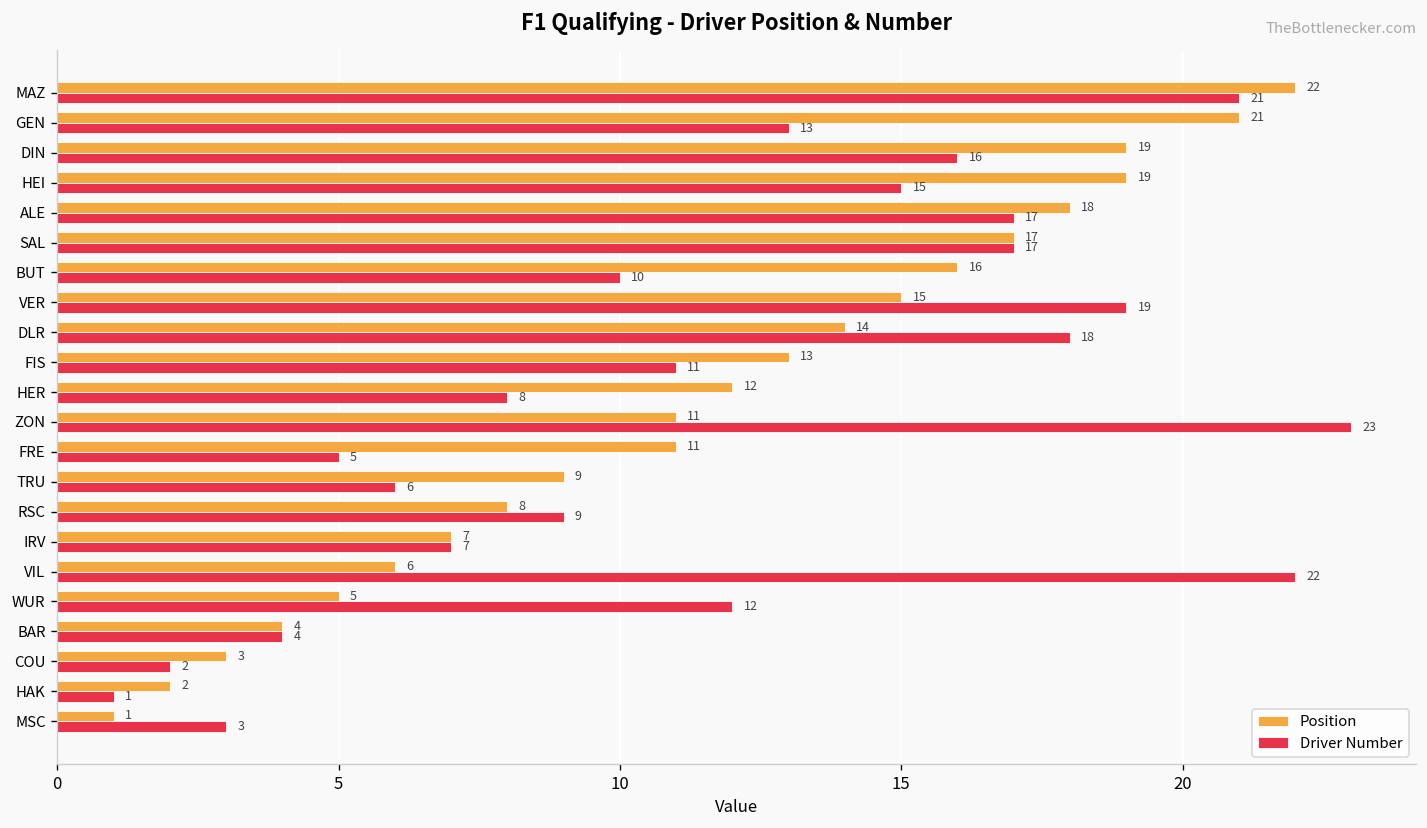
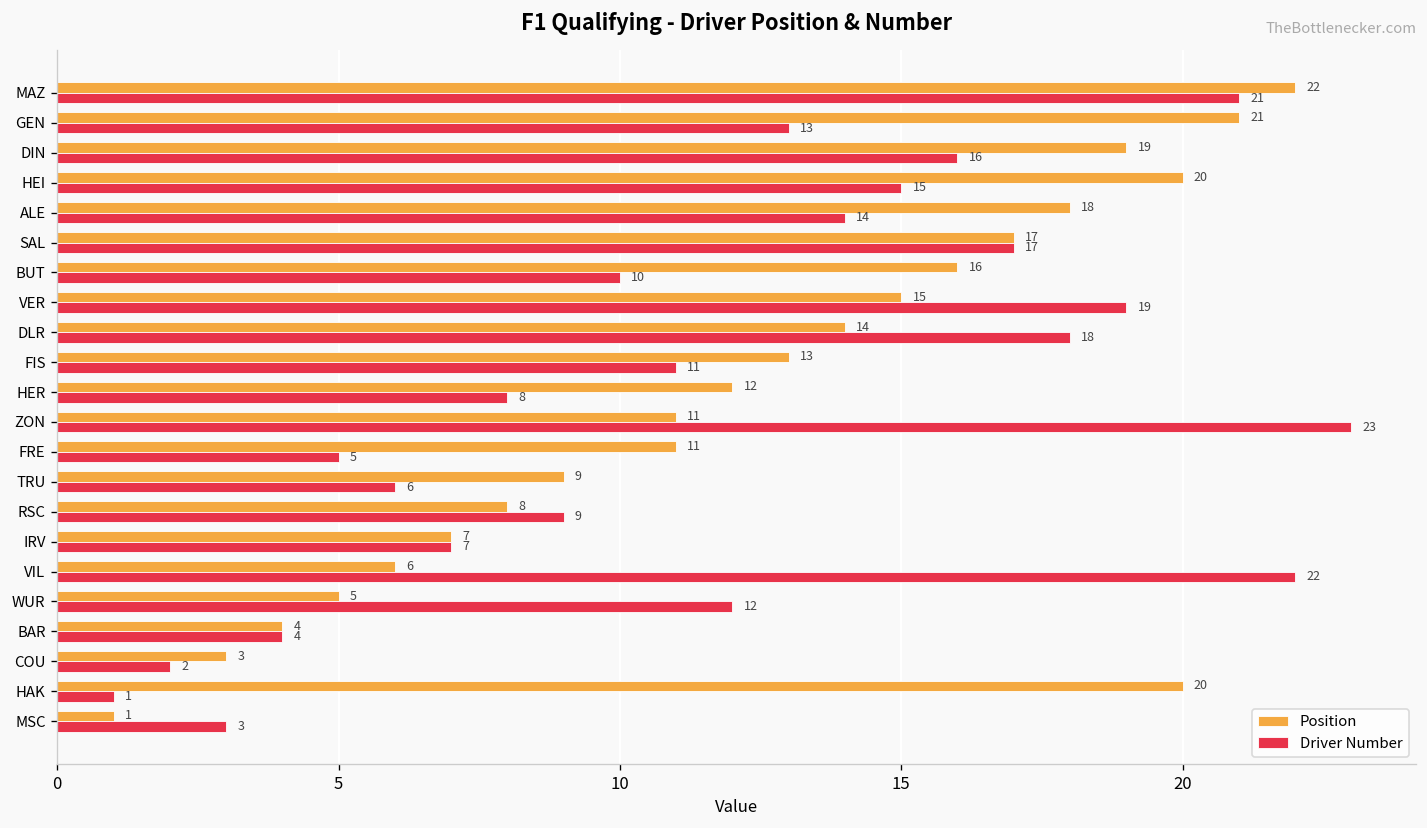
Position, HEI: 19 -> 20
Driver Number, ALE: 17 -> 14
Position, HAK: 2 -> 20
